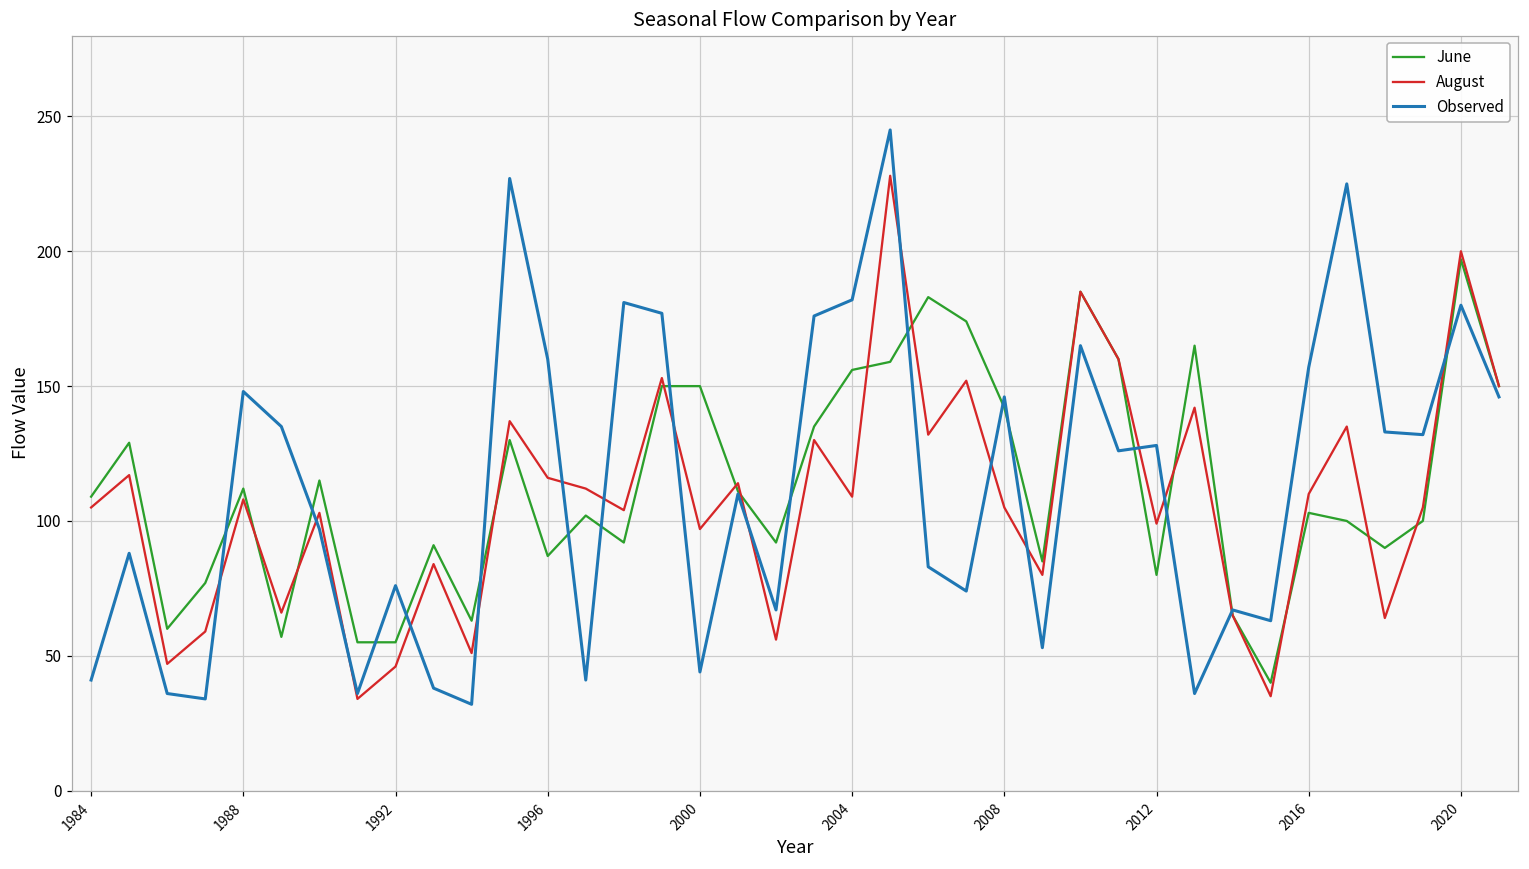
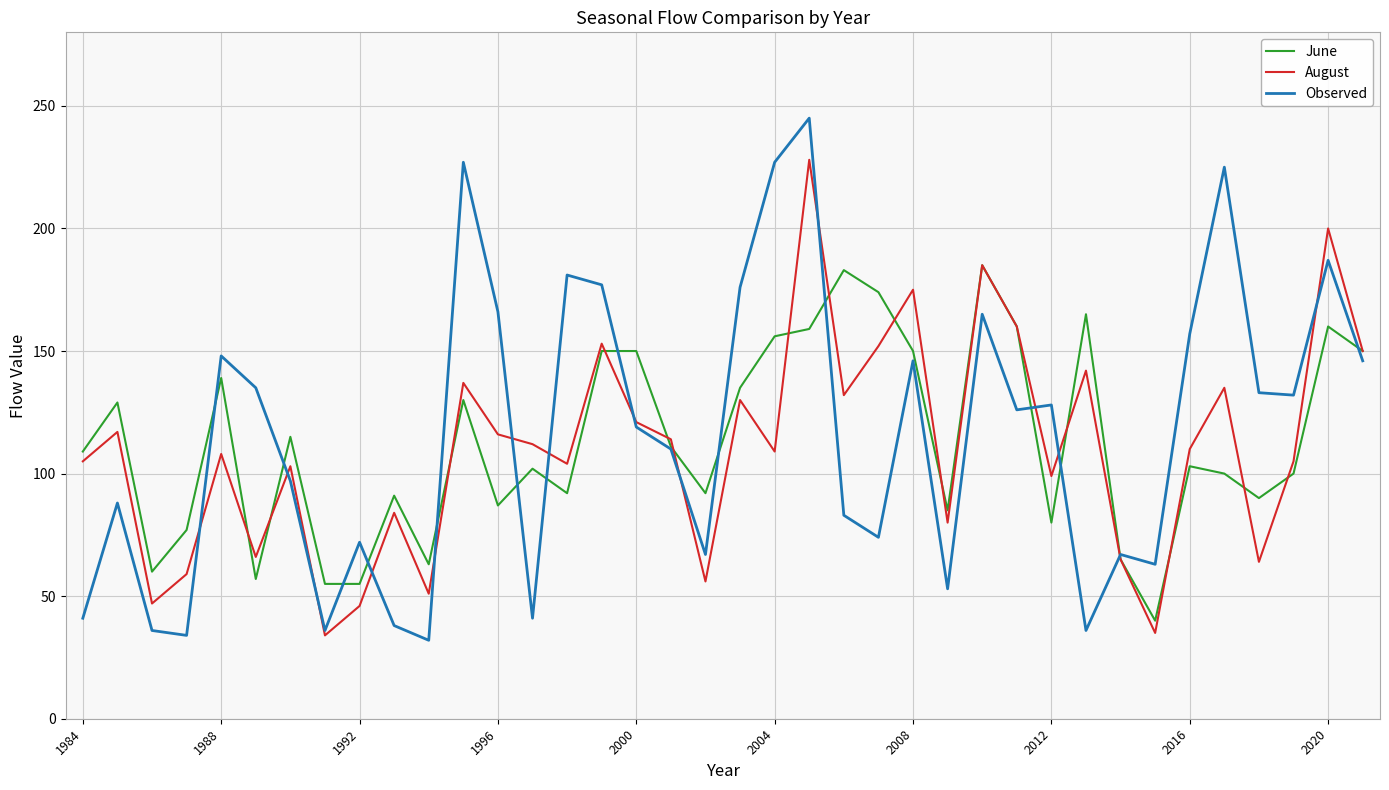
June, 1988: 112 -> 139
Observed, 1992: 76 -> 72
Observed, 1996: 160 -> 166
August, 2000: 97 -> 121
Observed, 2000: 44 -> 119
Observed, 2004: 182 -> 227
June, 2008: 142 -> 150
August, 2008: 105 -> 175
June, 2020: 197 -> 160
Observed, 2020: 180 -> 187
